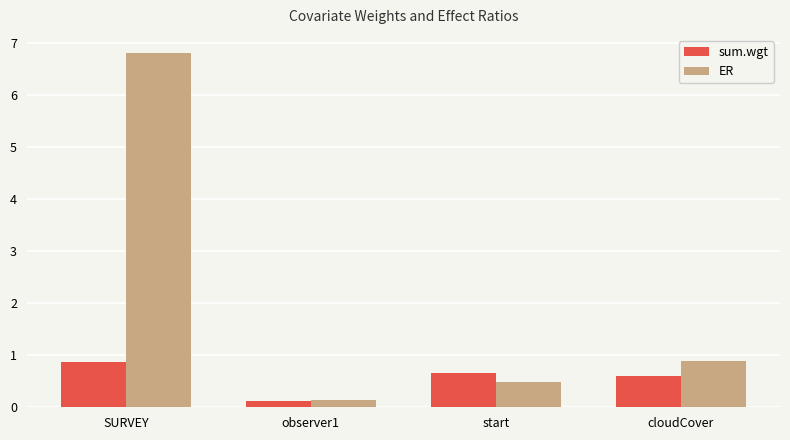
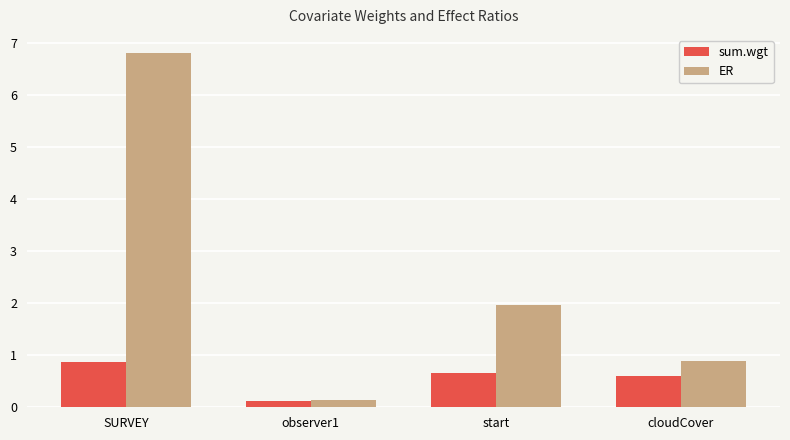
ER, start: 0.5 -> 2.0
